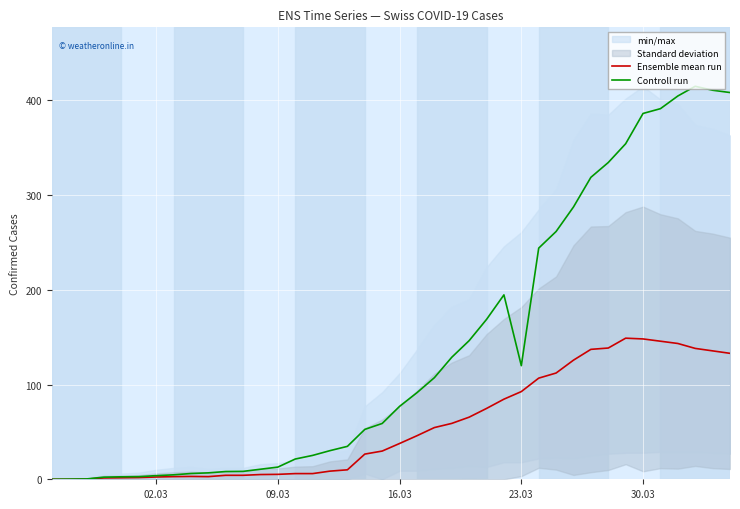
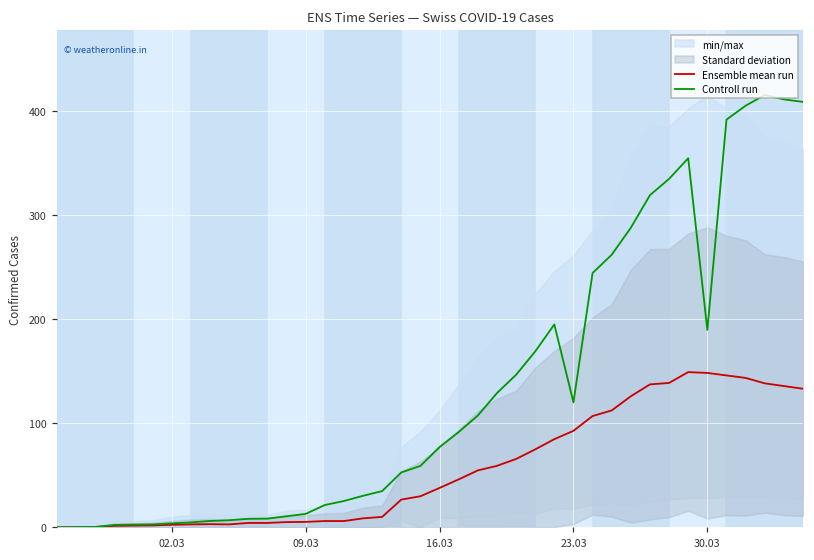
Controll run, 30.03: 390 -> 190
